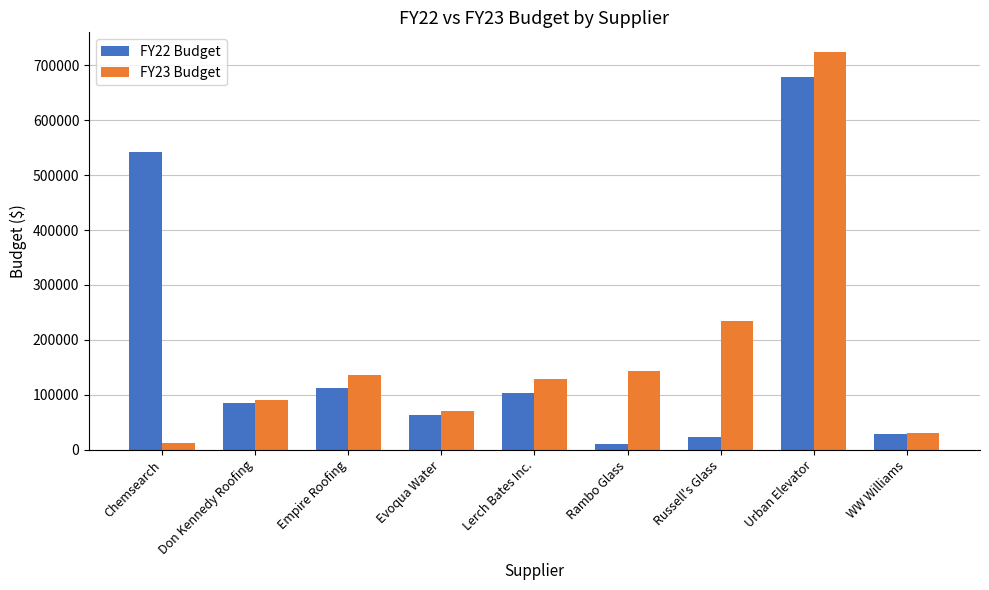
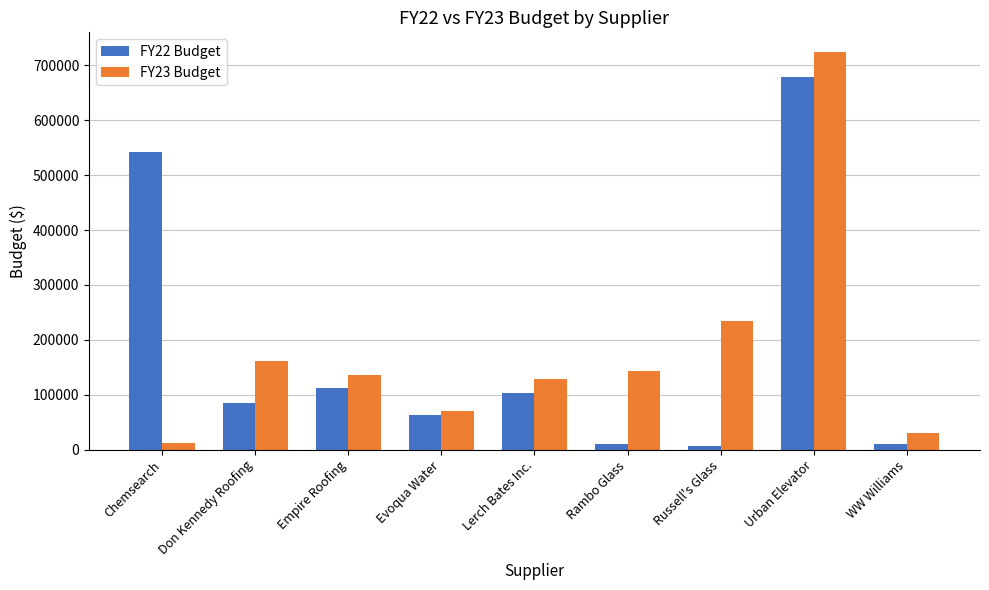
FY23 Budget, Don Kennedy Roofing: 90000 -> 160000
FY22 Budget, Russell's Glass: 20000 -> 10000
FY22 Budget, WW Williams: 30000 -> 10000
